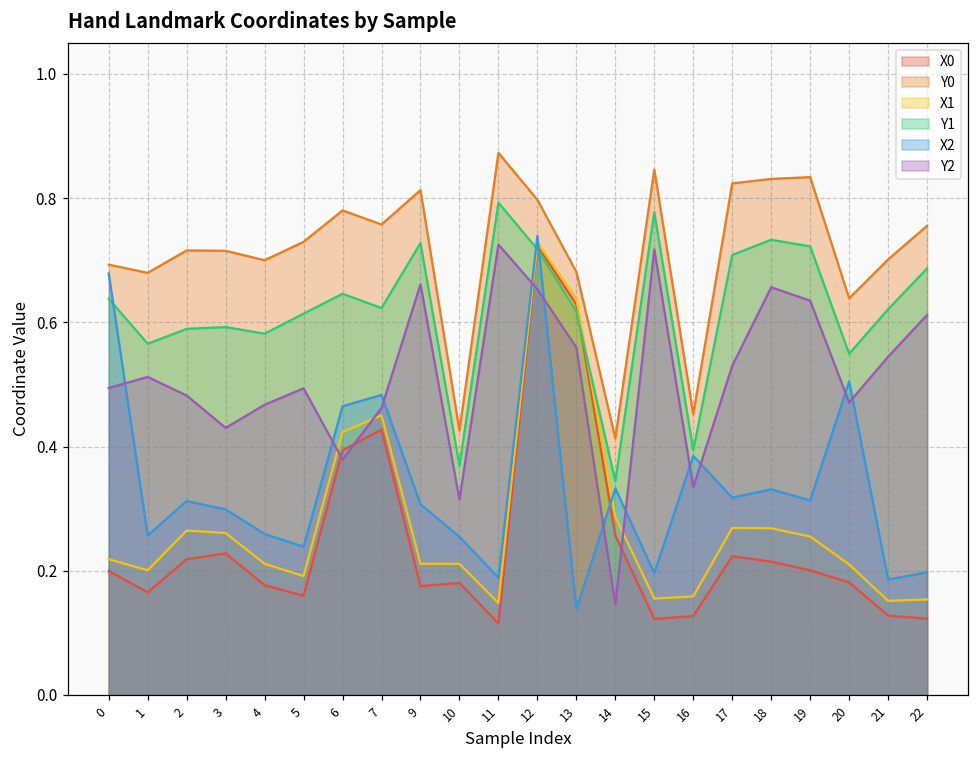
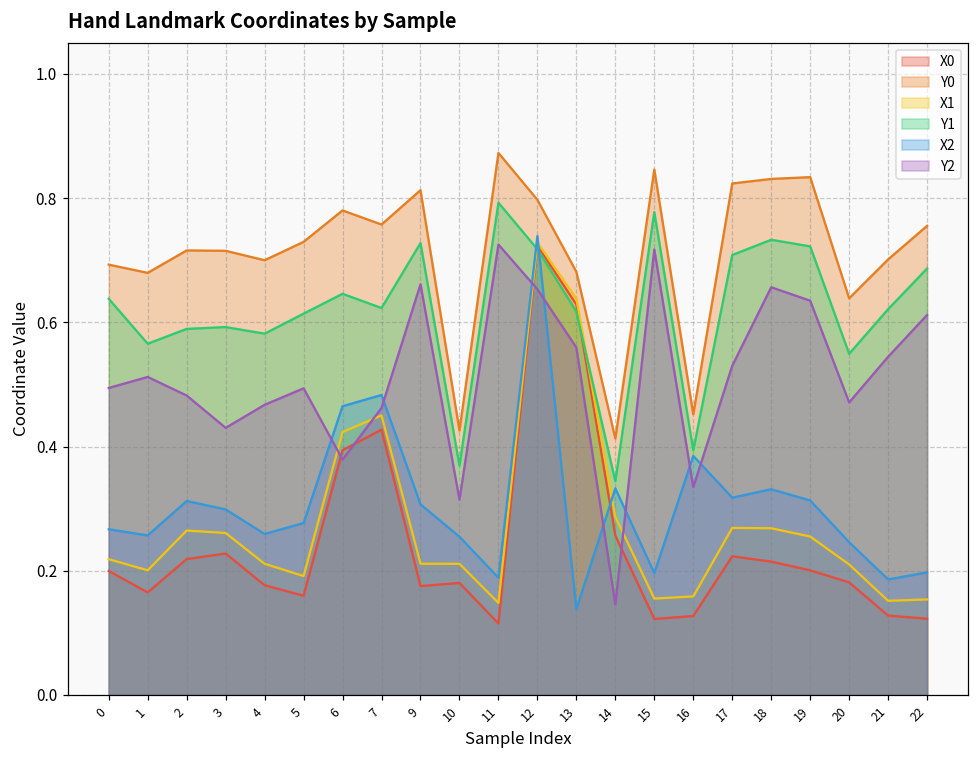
X2, 0: 0.68 -> 0.27
X2, 5: 0.24 -> 0.28
X2, 20: 0.51 -> 0.25
